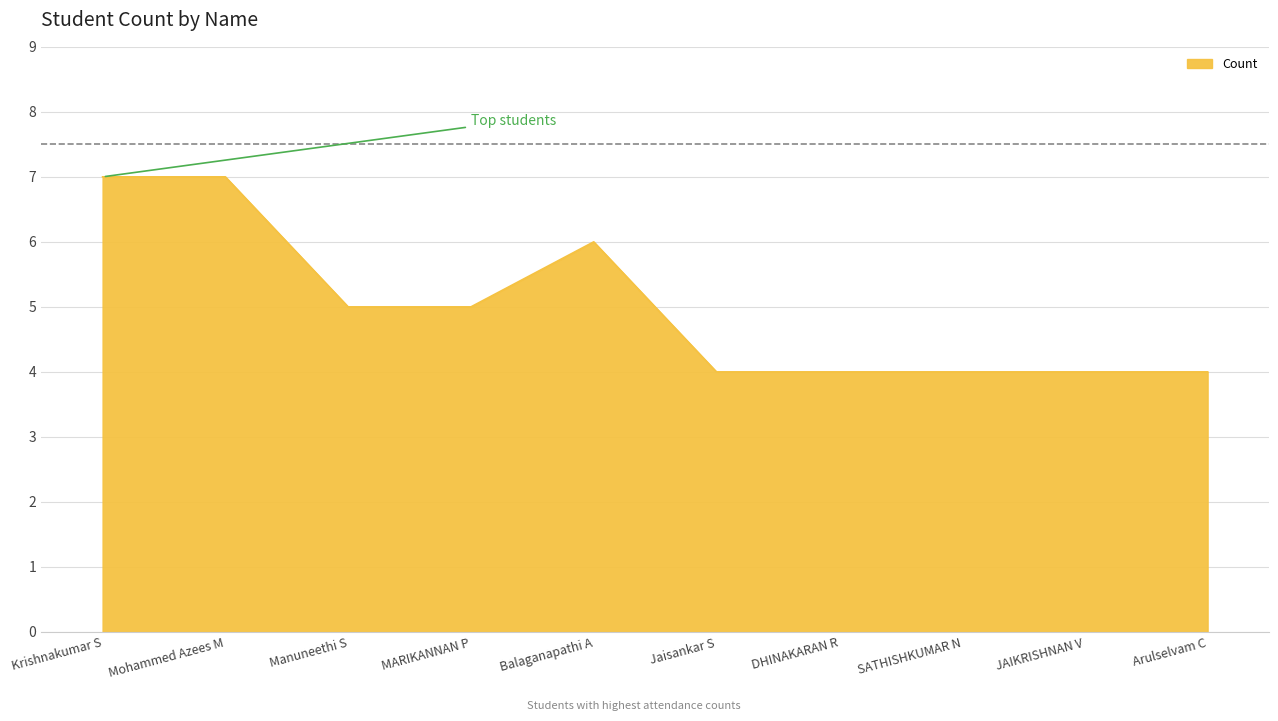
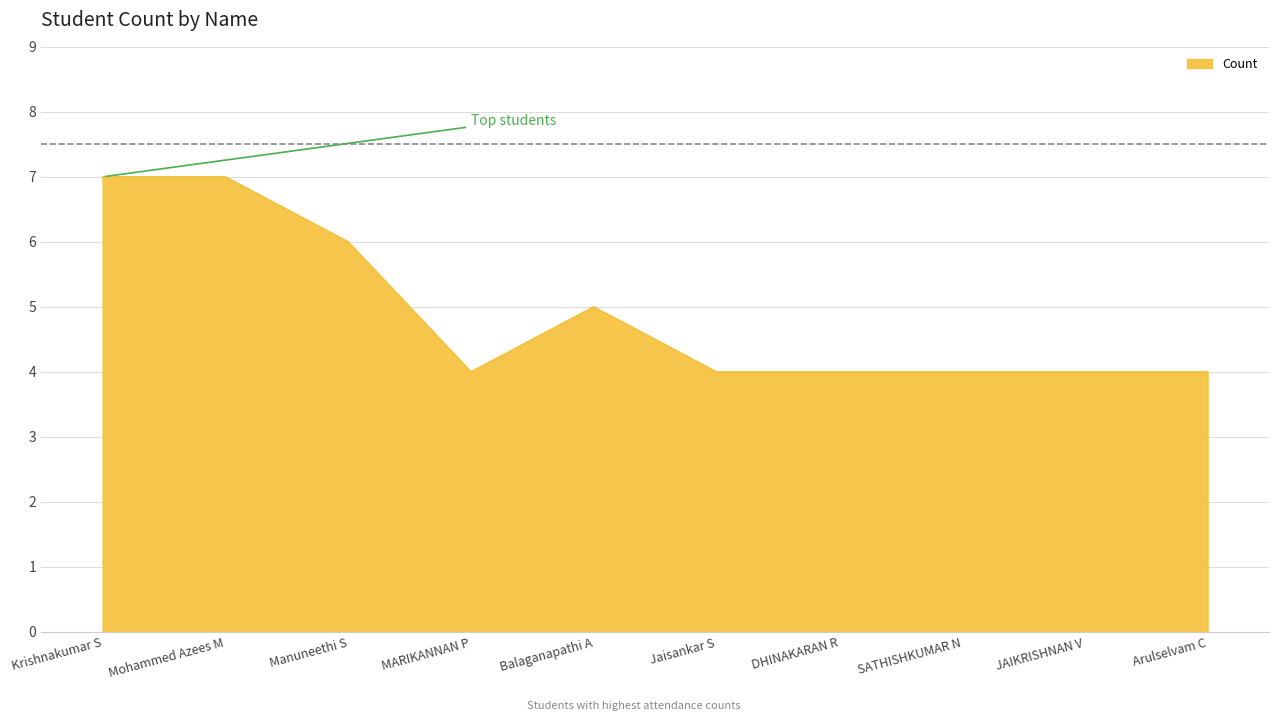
Manuneethi S: 5 -> 6
MARIKANNAN P: 5 -> 4
Balaganapathi A: 6 -> 5
